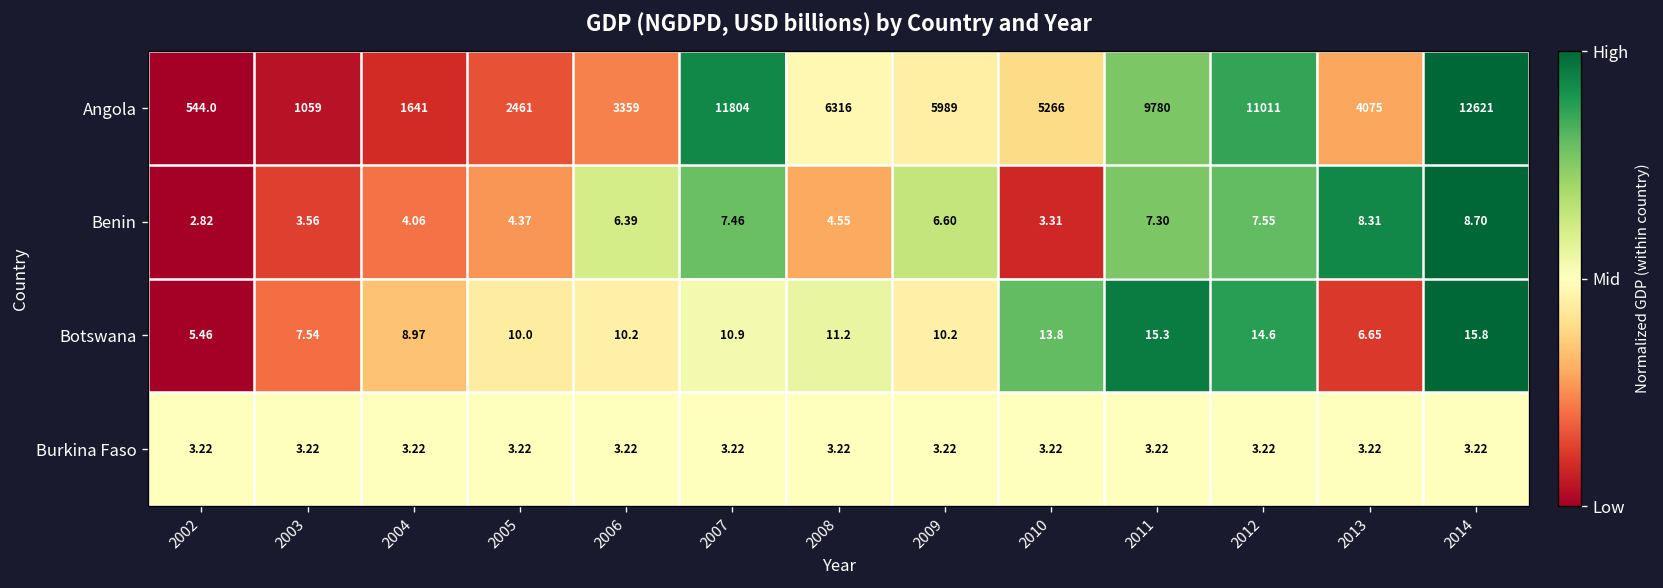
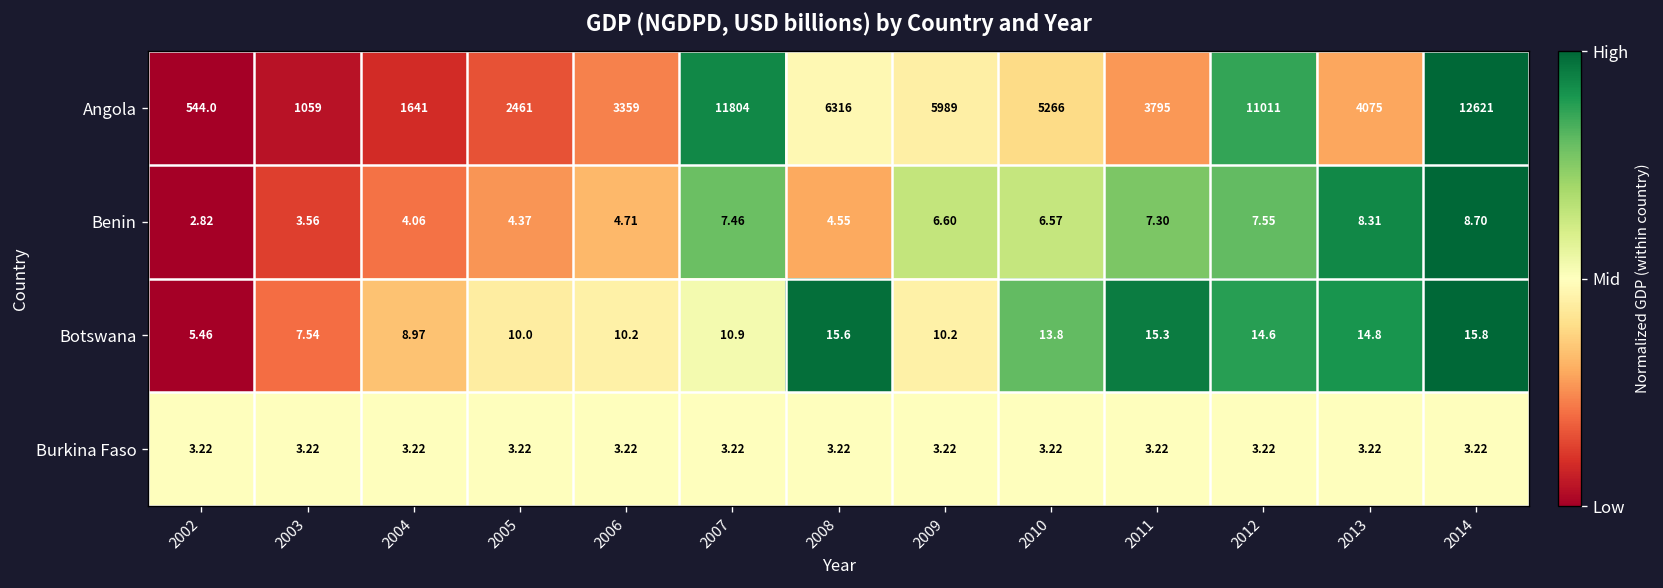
Angola, 2011: 9780 -> 3795
Benin, 2006: 6.39 -> 4.71
Benin, 2010: 3.31 -> 6.57
Botswana, 2008: 11.2 -> 15.6
Botswana, 2013: 6.65 -> 14.8
